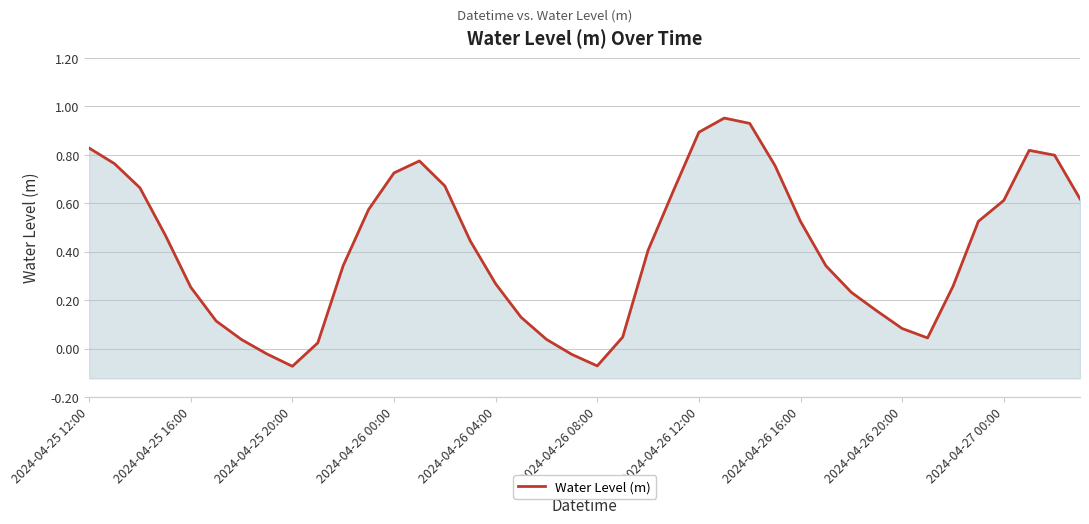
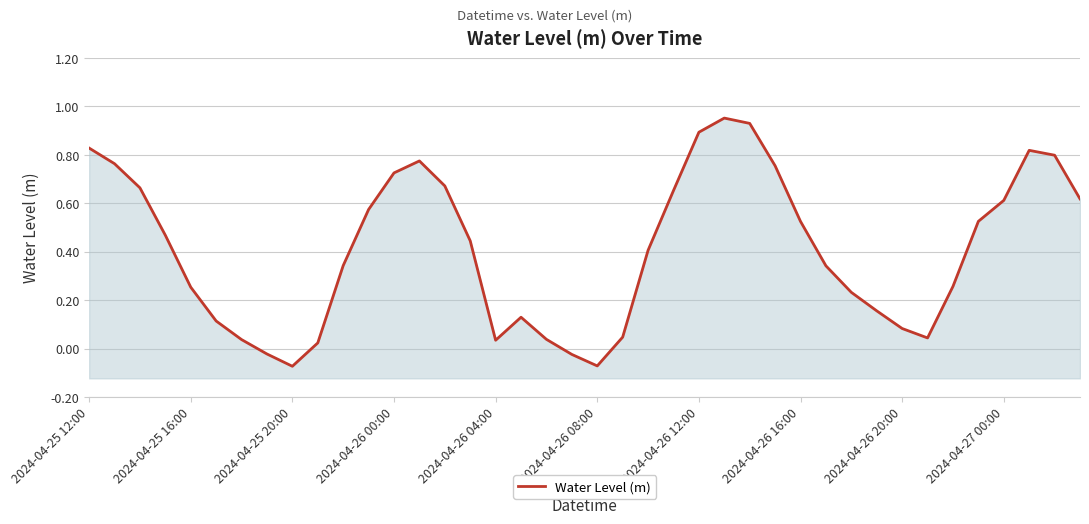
2024-04-26 04:00: 0.27 -> 0.03
